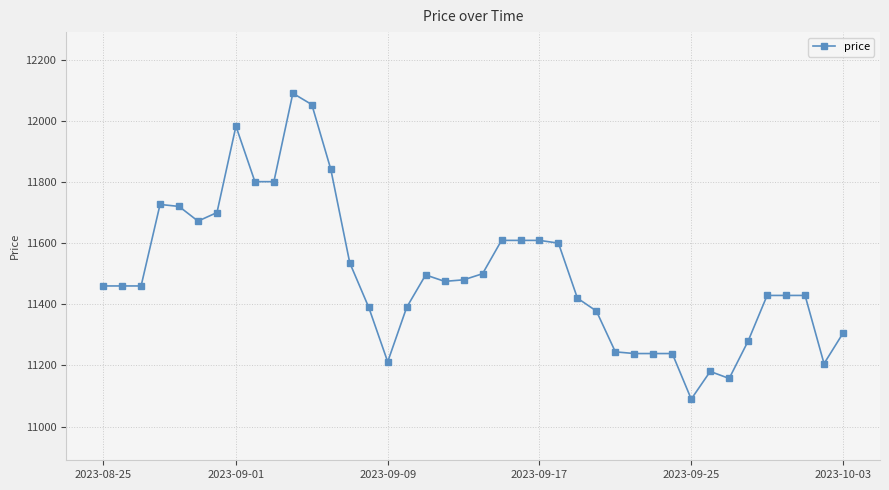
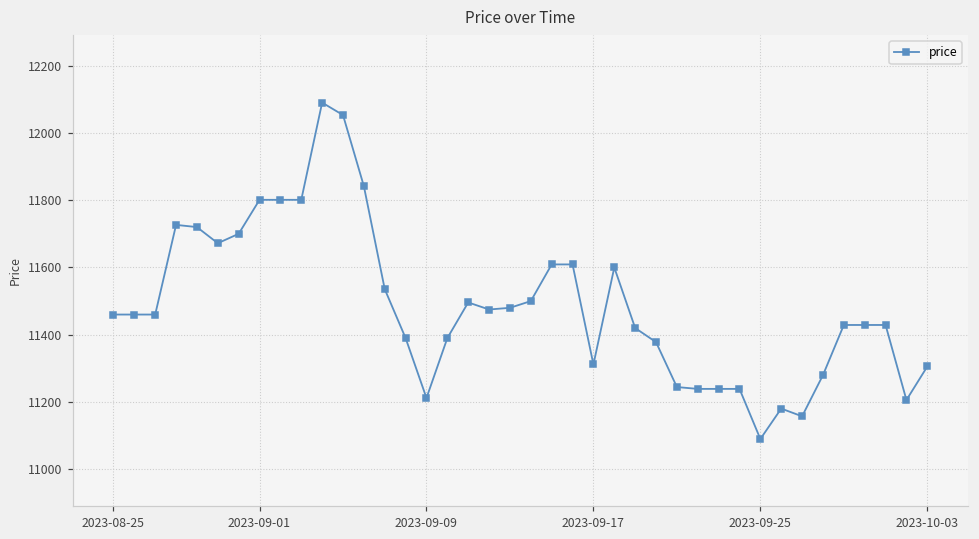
2023-09-01: 11980 -> 11800
2023-09-17: 11610 -> 11310
